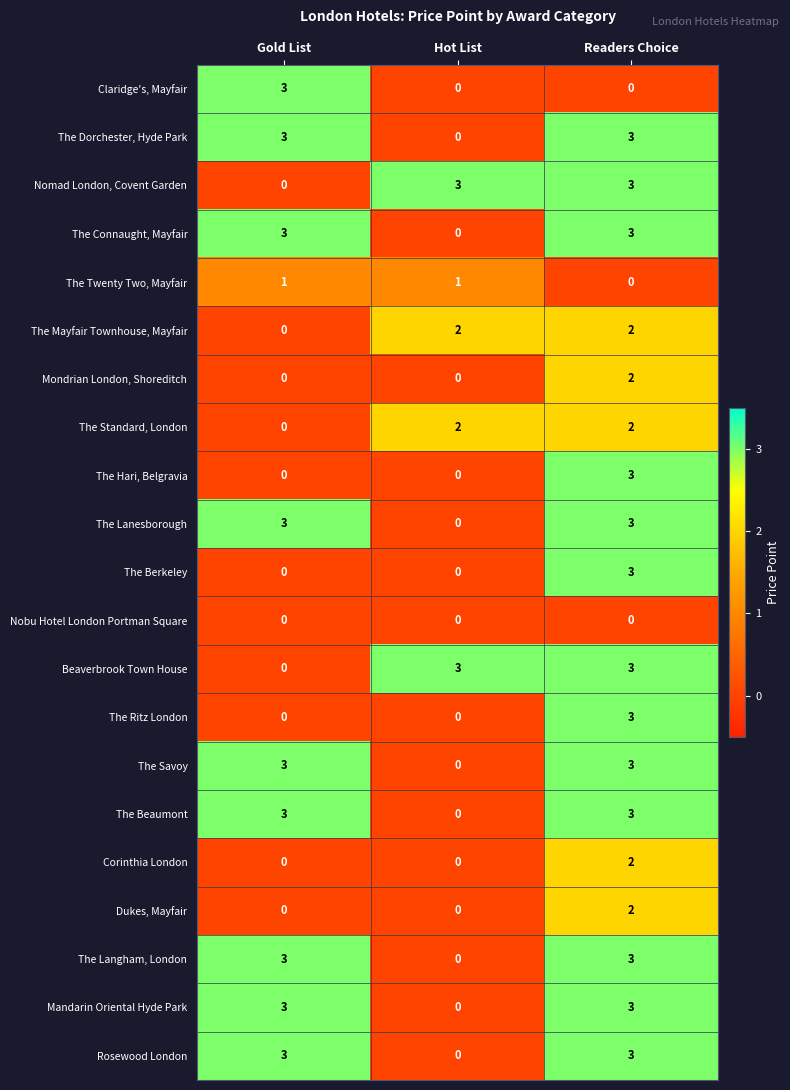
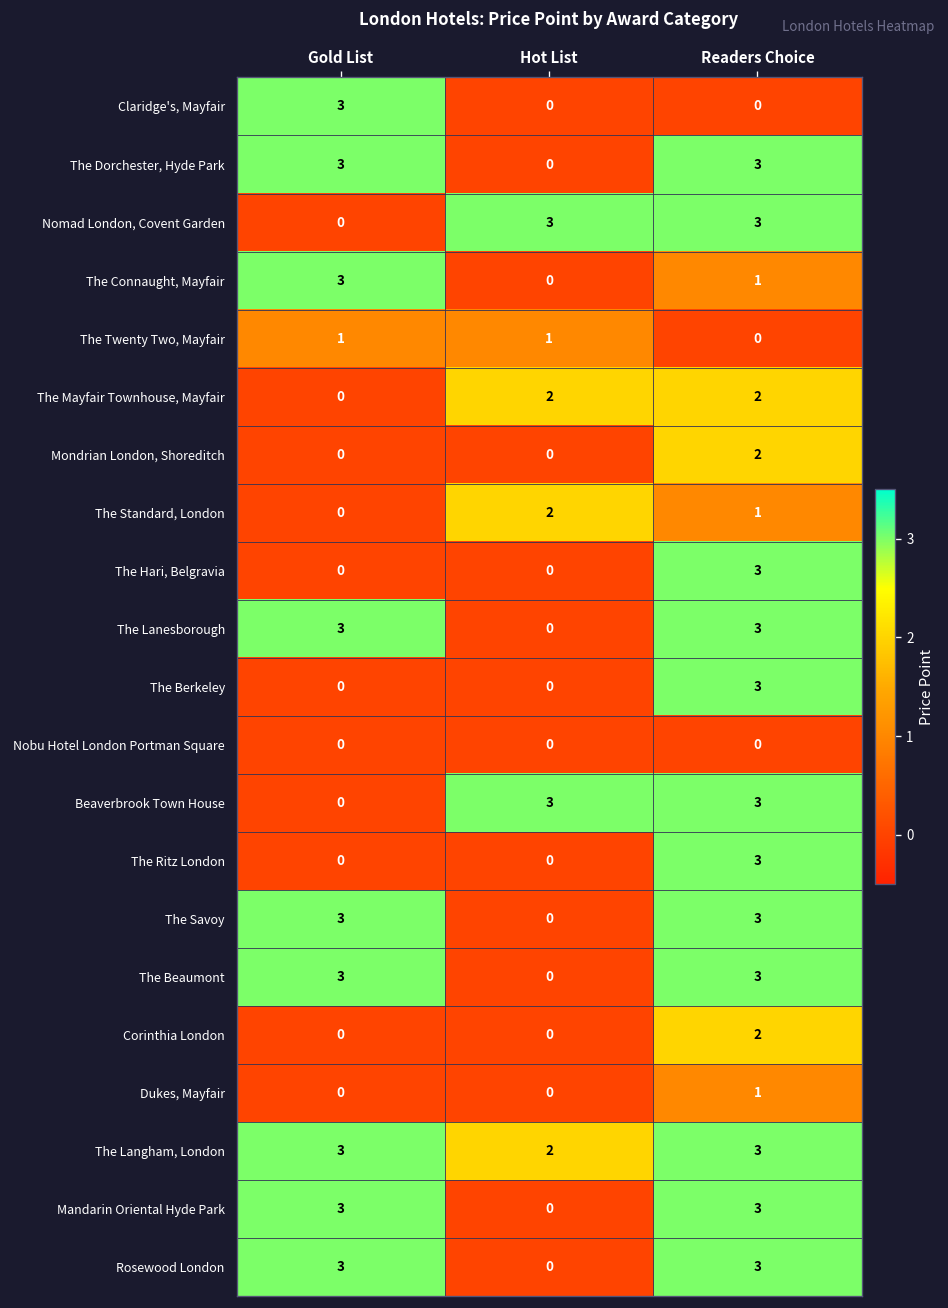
The Connaught, Mayfair, Readers Choice: 3 -> 1
The Standard, London, Readers Choice: 2 -> 1
Dukes, Mayfair, Readers Choice: 2 -> 1
The Langham, London, Hot List: 0 -> 2
